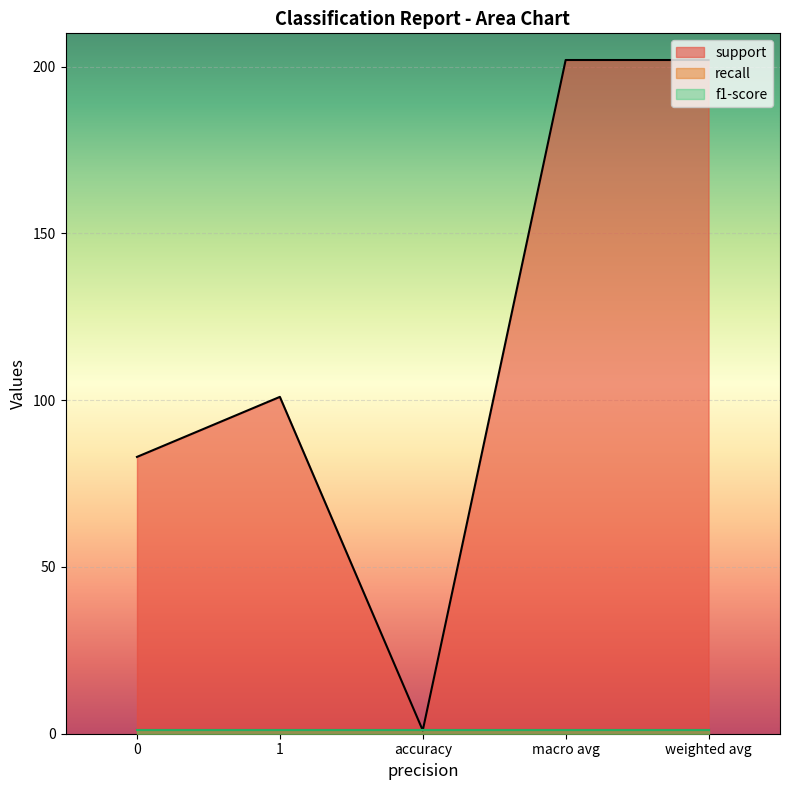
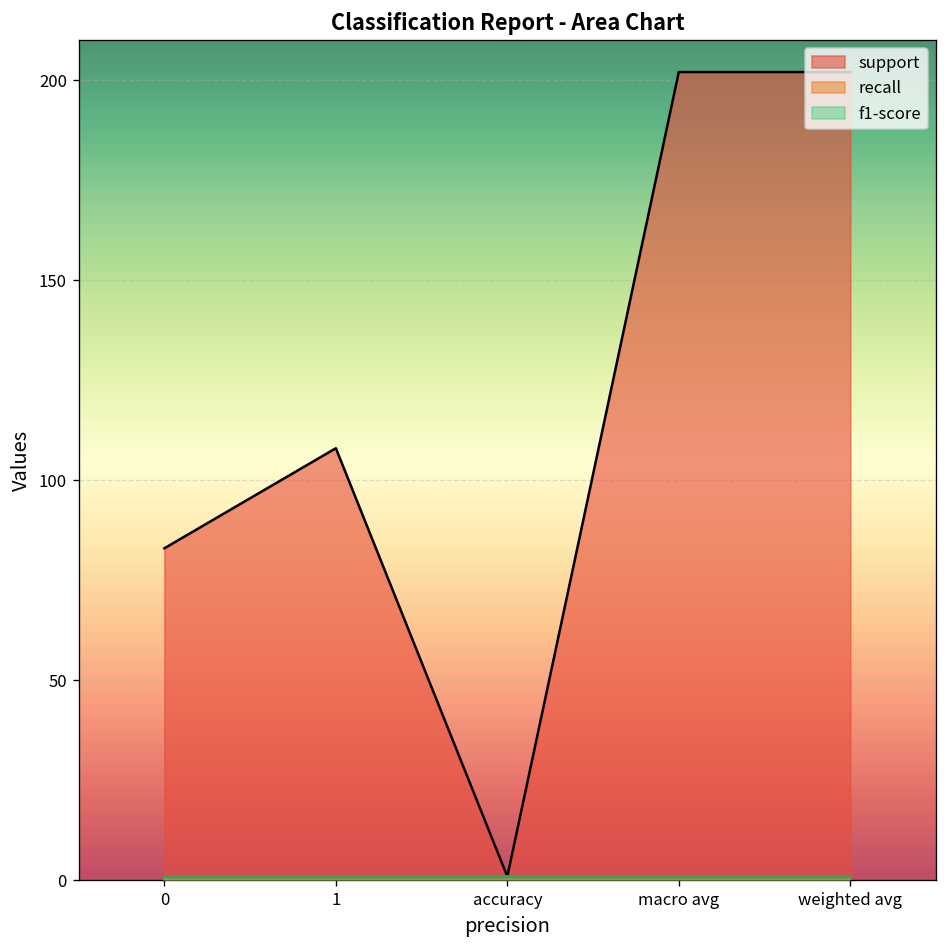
support, 1: 101 -> 108
